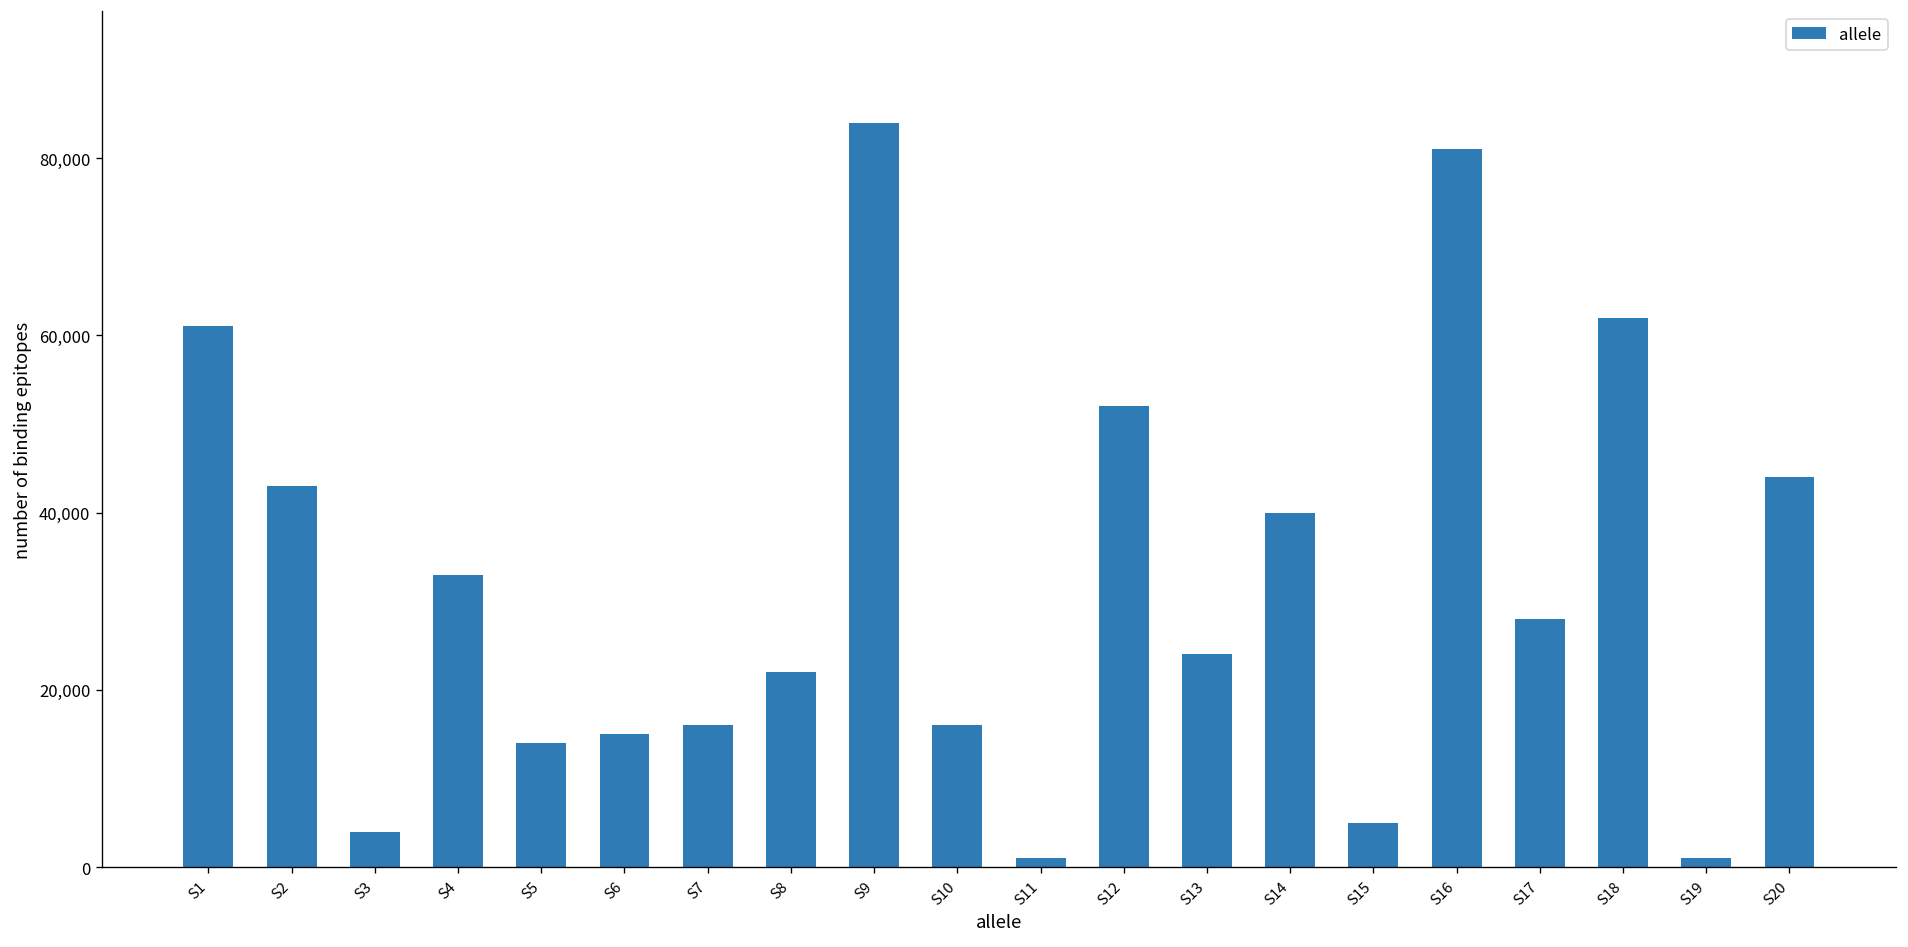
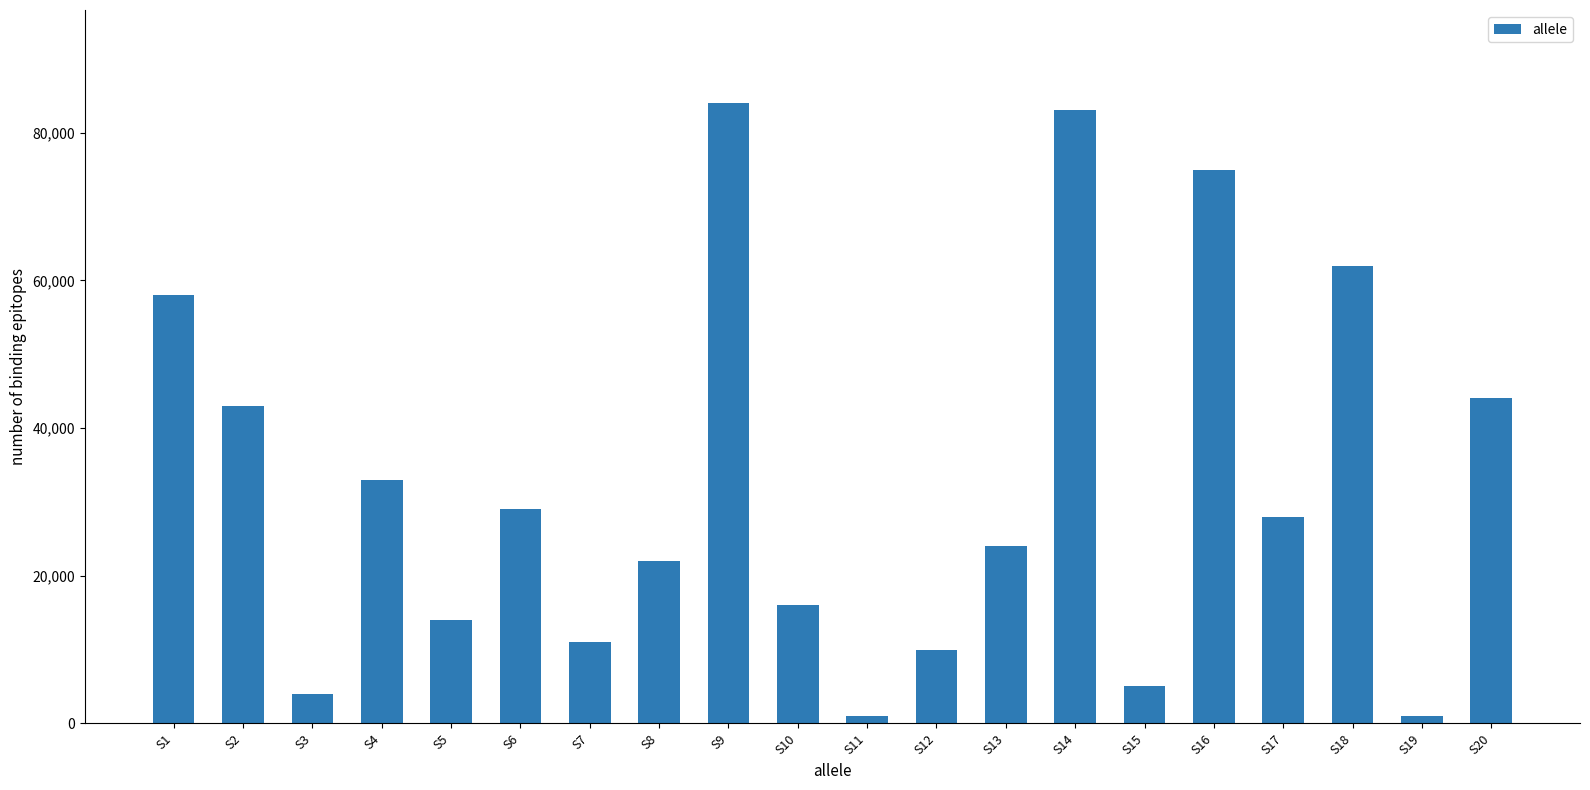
S1: 61,000 -> 58,000
S6: 15,000 -> 29,000
S7: 16,000 -> 11,000
S12: 52,000 -> 10,000
S14: 40,000 -> 83,000
S16: 81,000 -> 75,000
